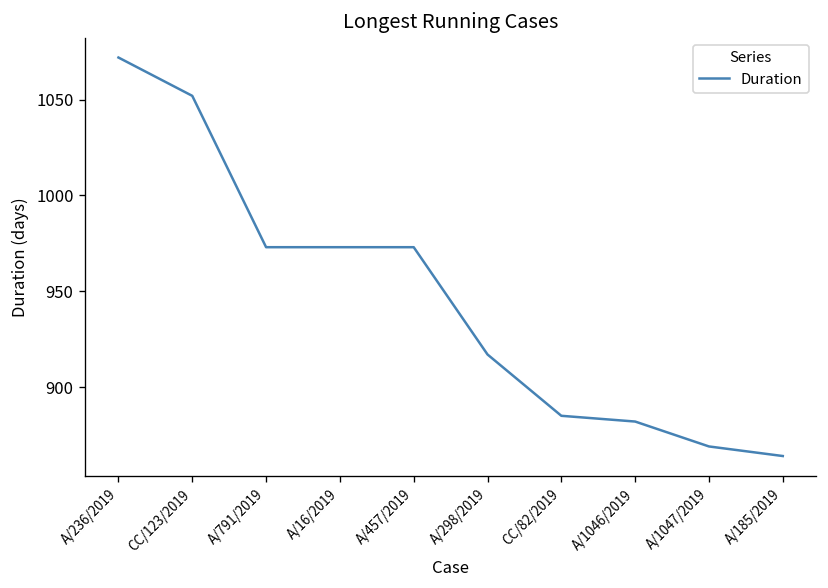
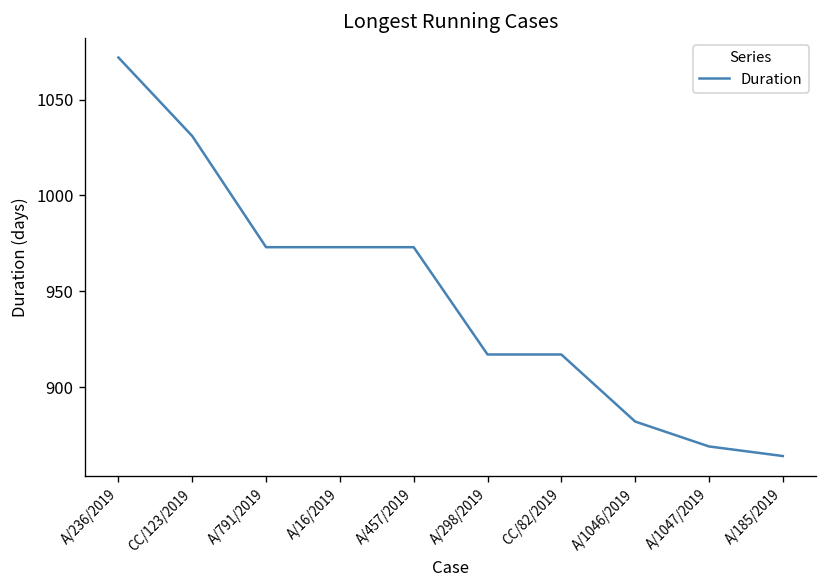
CC/123/2019: 1052 -> 1031
CC/82/2019: 885 -> 917
